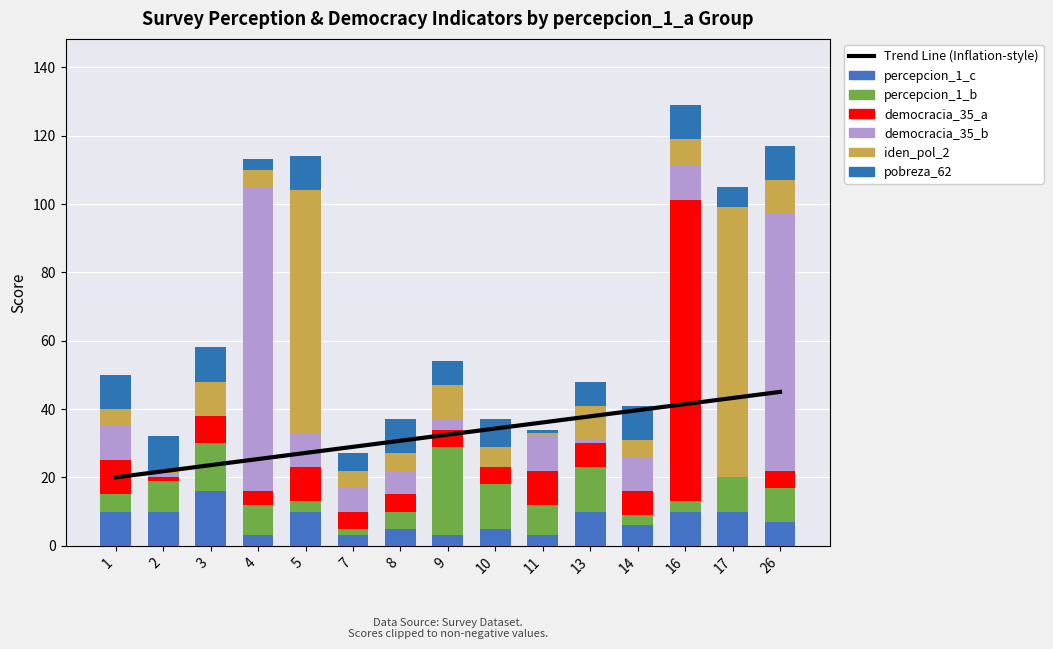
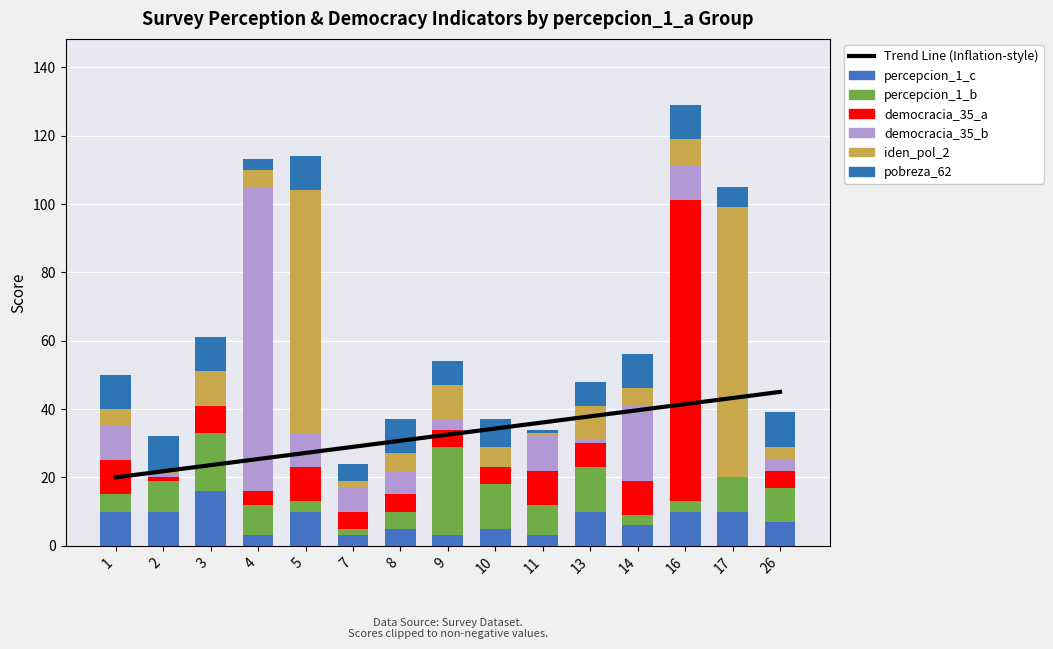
percepcion_1_b, 3: 14 -> 17
iden_pol_2, 7: 5 -> 2
democracia_35_a, 14: 7 -> 10
democracia_35_b, 14: 10 -> 22
democracia_35_b, 26: 75 -> 3
iden_pol_2, 26: 10 -> 4
